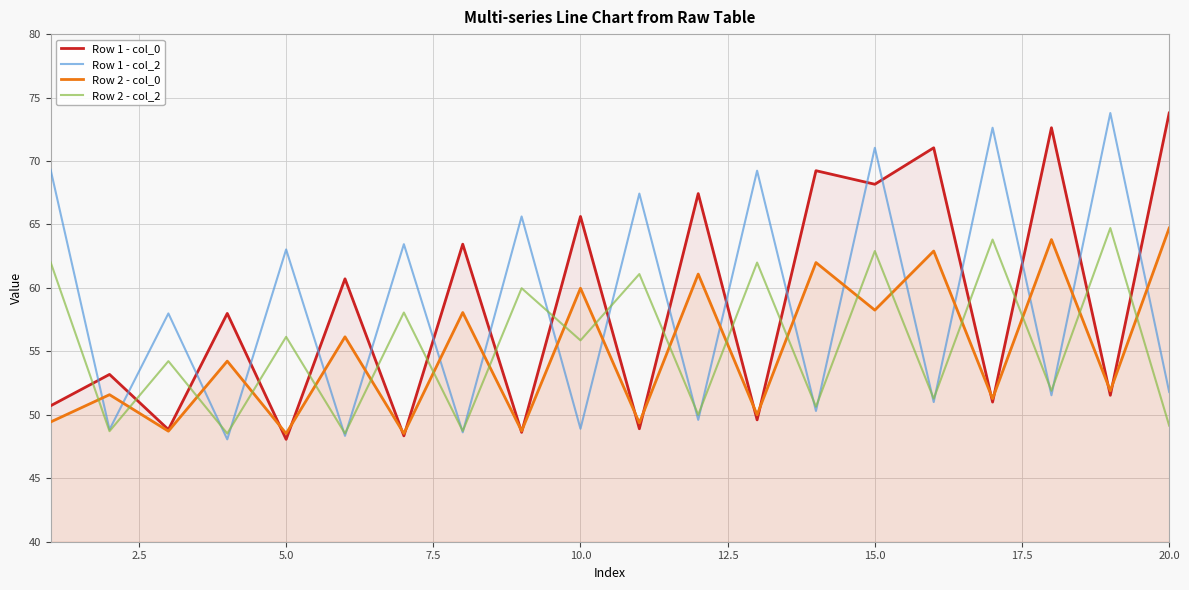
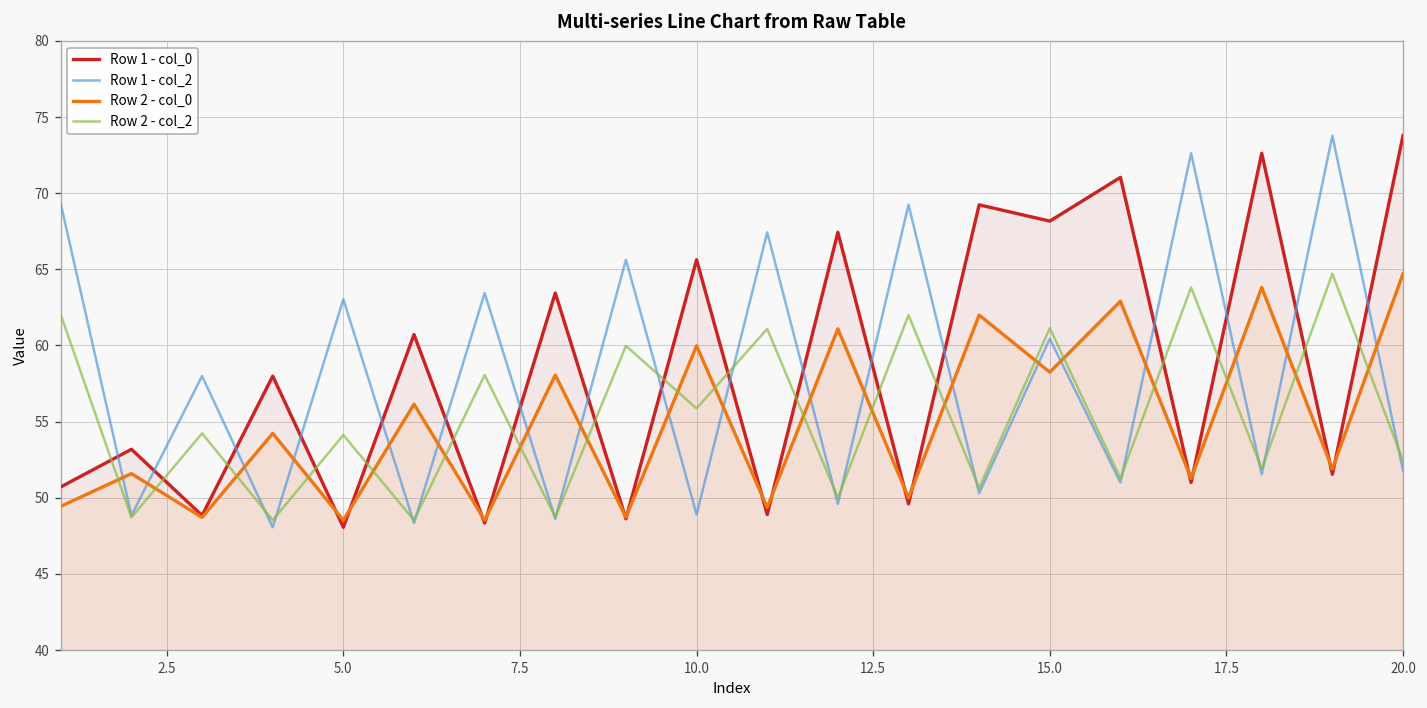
Row 2 - col_2, 5.0: 56.1 -> 54.1
Row 1 - col_2, 15.0: 71.0 -> 60.4
Row 2 - col_2, 15.0: 62.9 -> 61.1
Row 2 - col_2, 20.0: 49.1 -> 52.4
